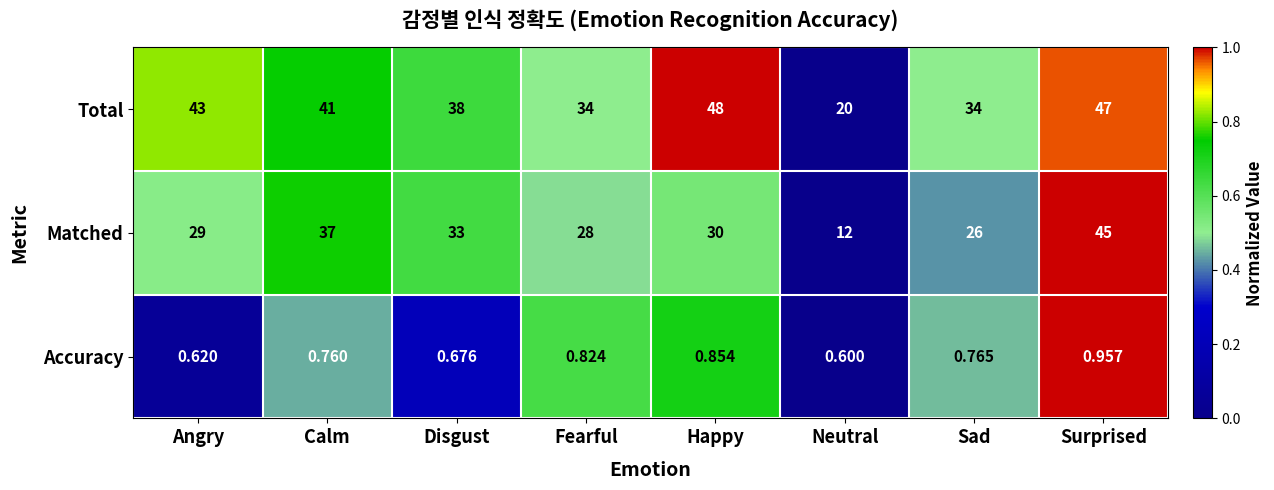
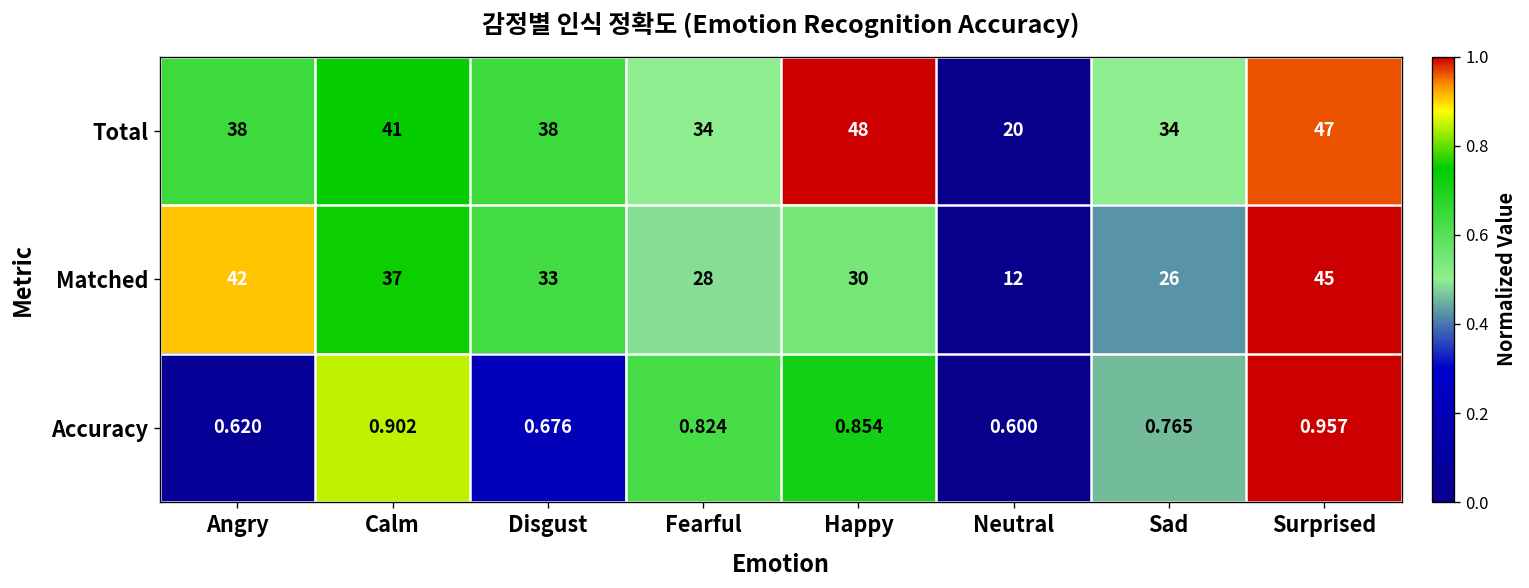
Total, Angry: 43 -> 38
Matched, Angry: 29 -> 42
Accuracy, Calm: 0.760 -> 0.902
